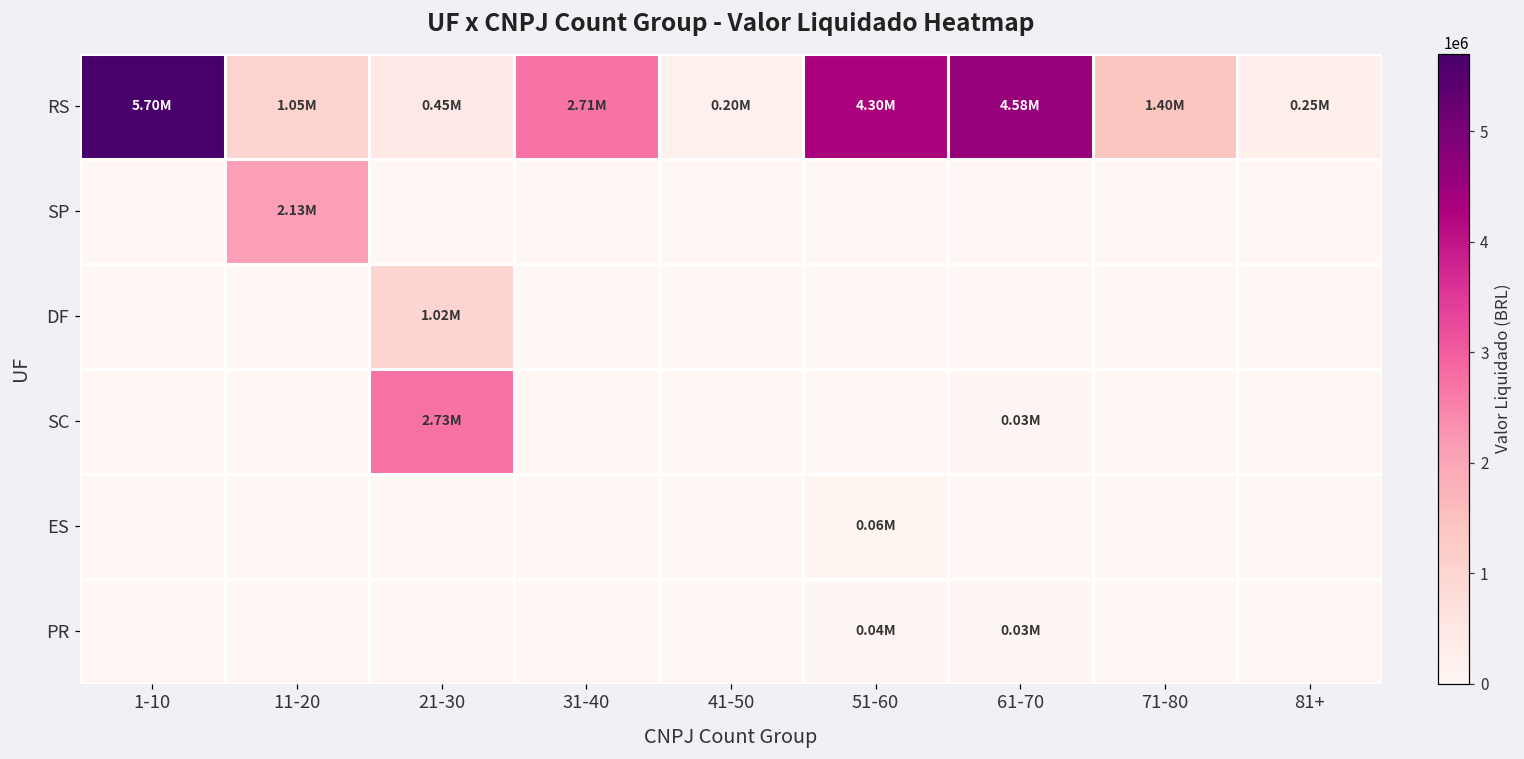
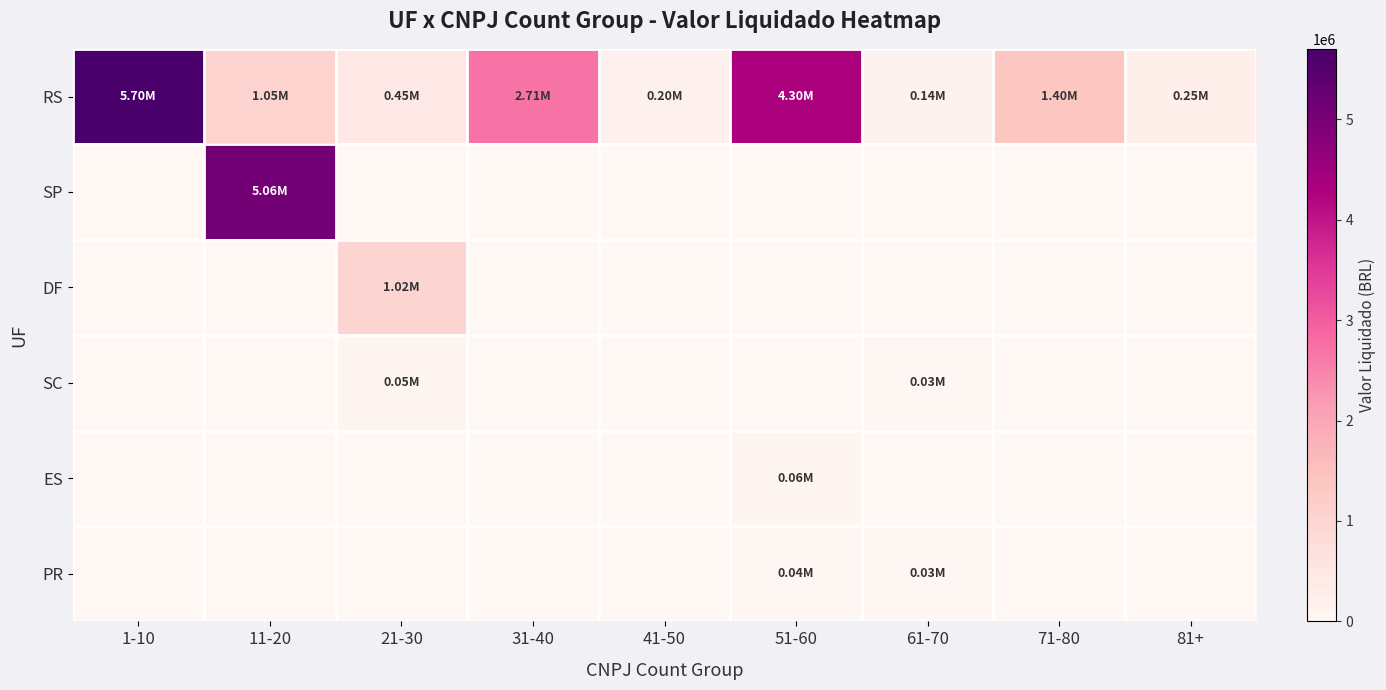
RS, 61-70: 4.58M -> 0.14M
SP, 11-20: 2.13M -> 5.06M
SC, 21-30: 2.73M -> 0.05M
